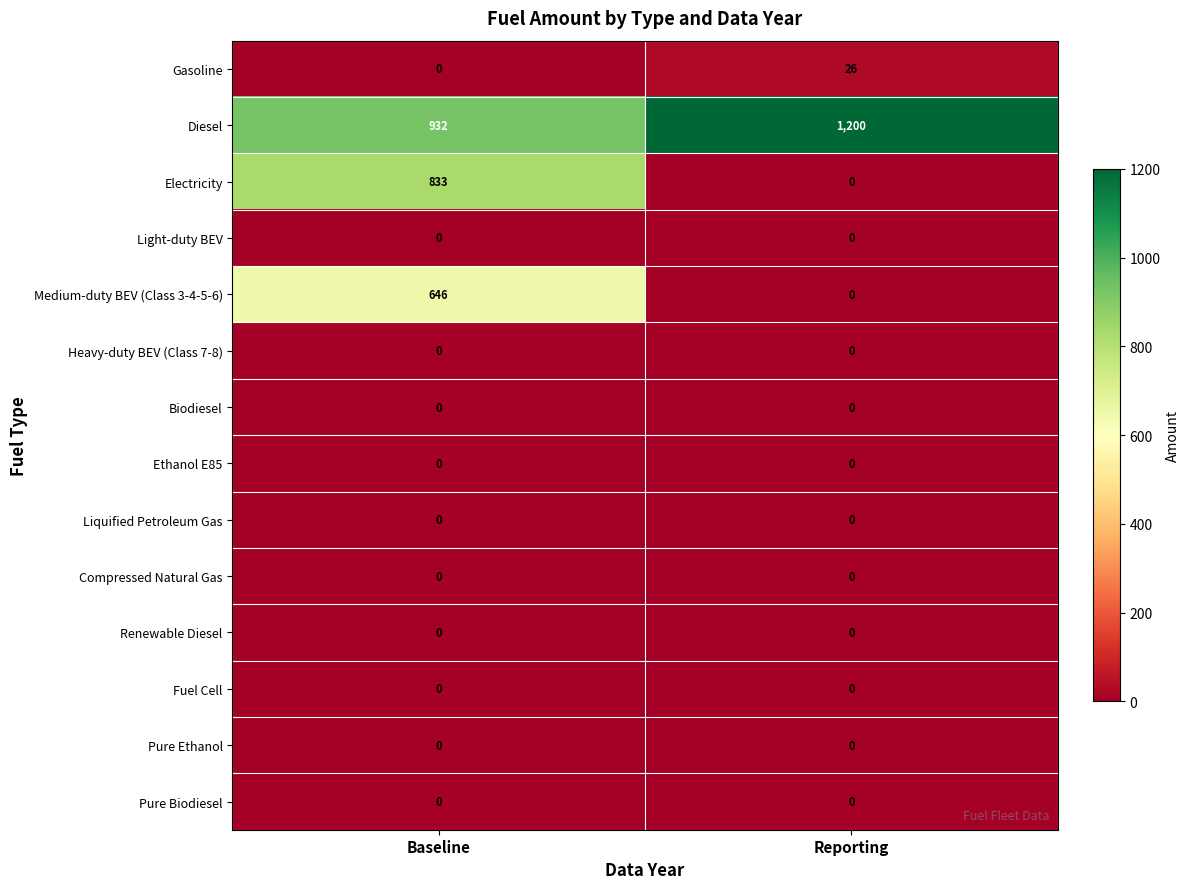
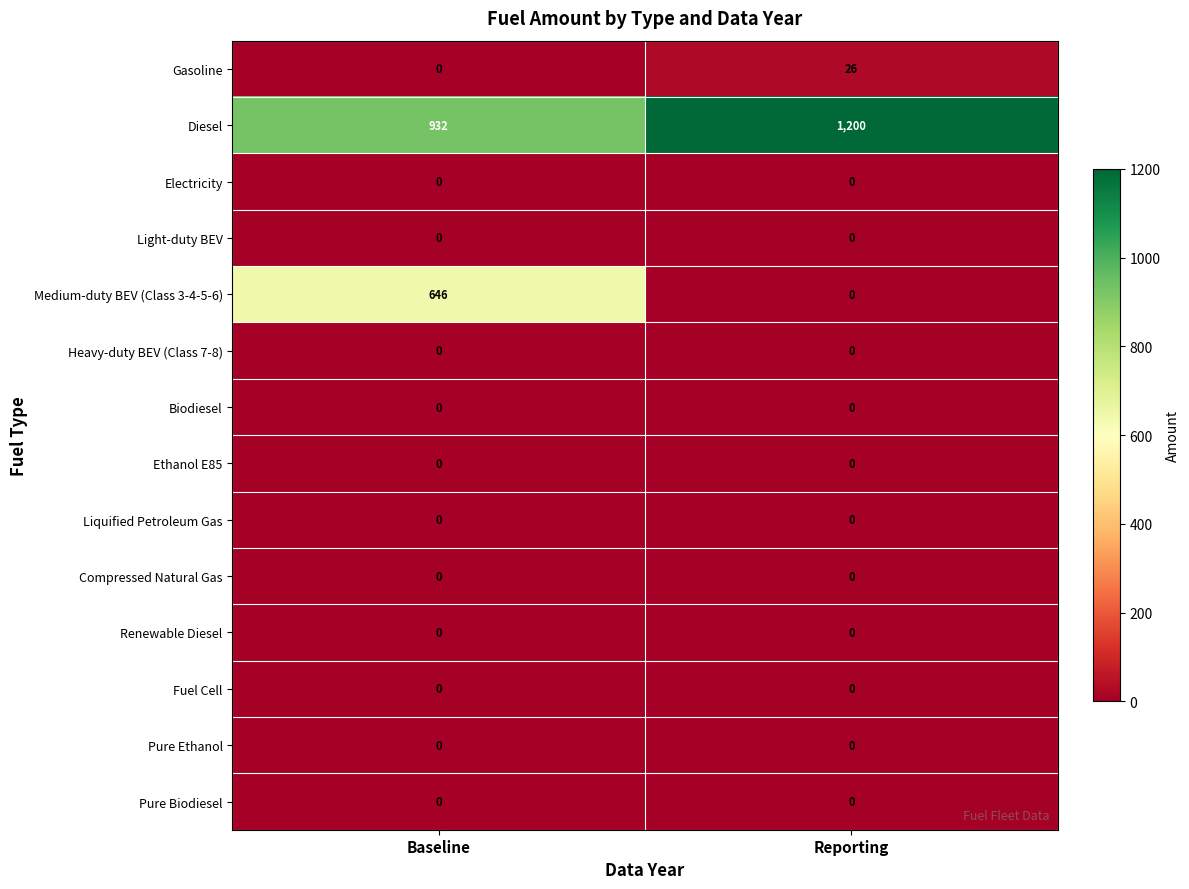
Electricity, Baseline: 833 -> 0
